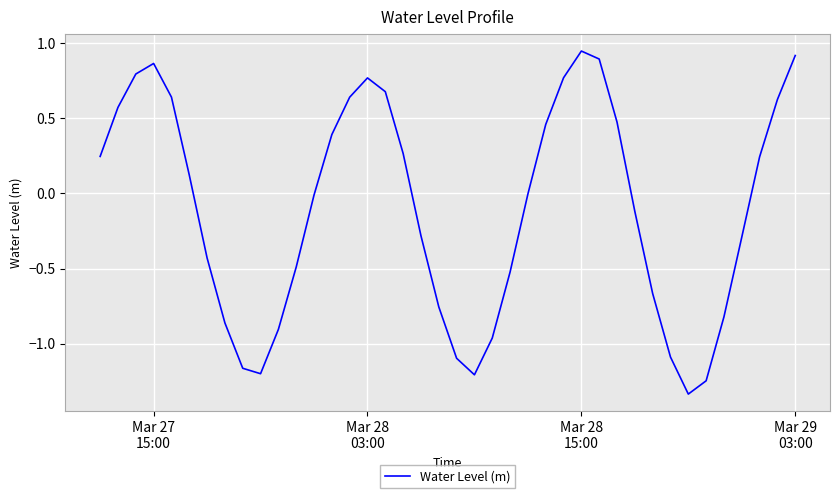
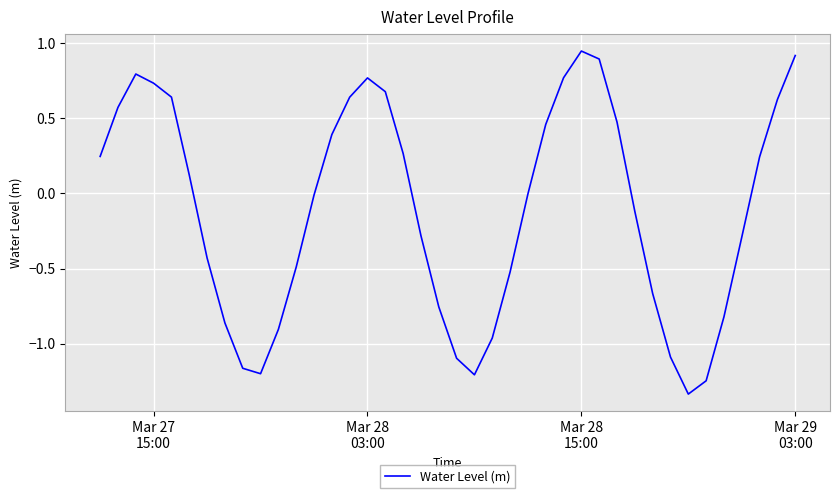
Mar 27 15:00: 0.87 -> 0.73
